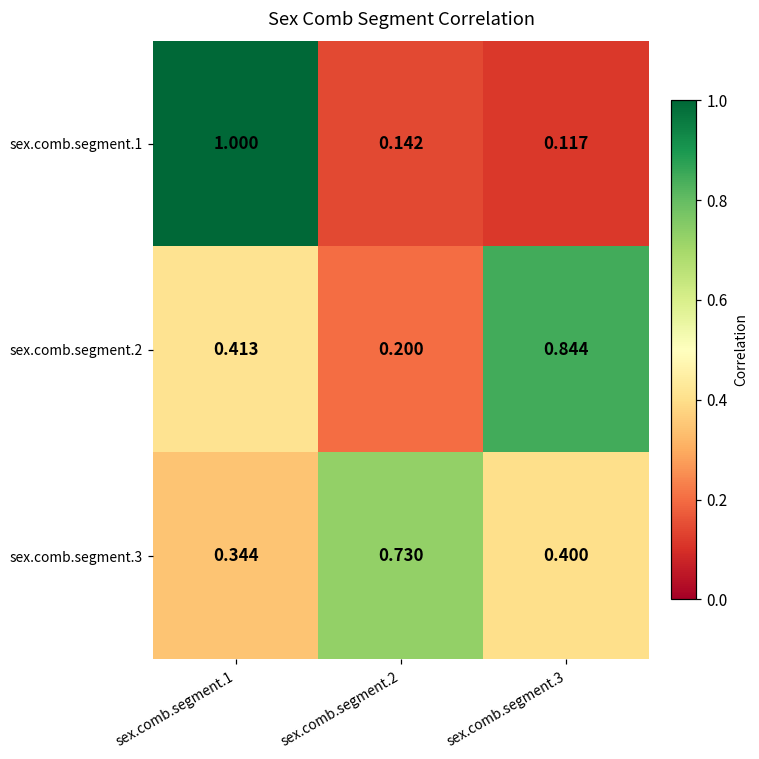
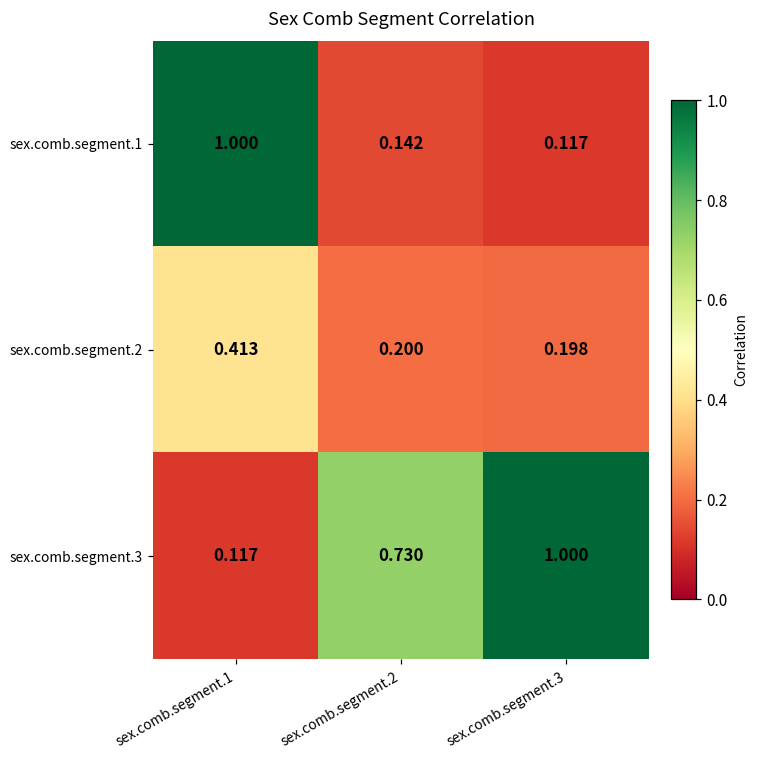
sex.comb.segment.2, sex.comb.segment.3: 0.844 -> 0.198
sex.comb.segment.3, sex.comb.segment.1: 0.344 -> 0.117
sex.comb.segment.3, sex.comb.segment.3: 0.400 -> 1.000
